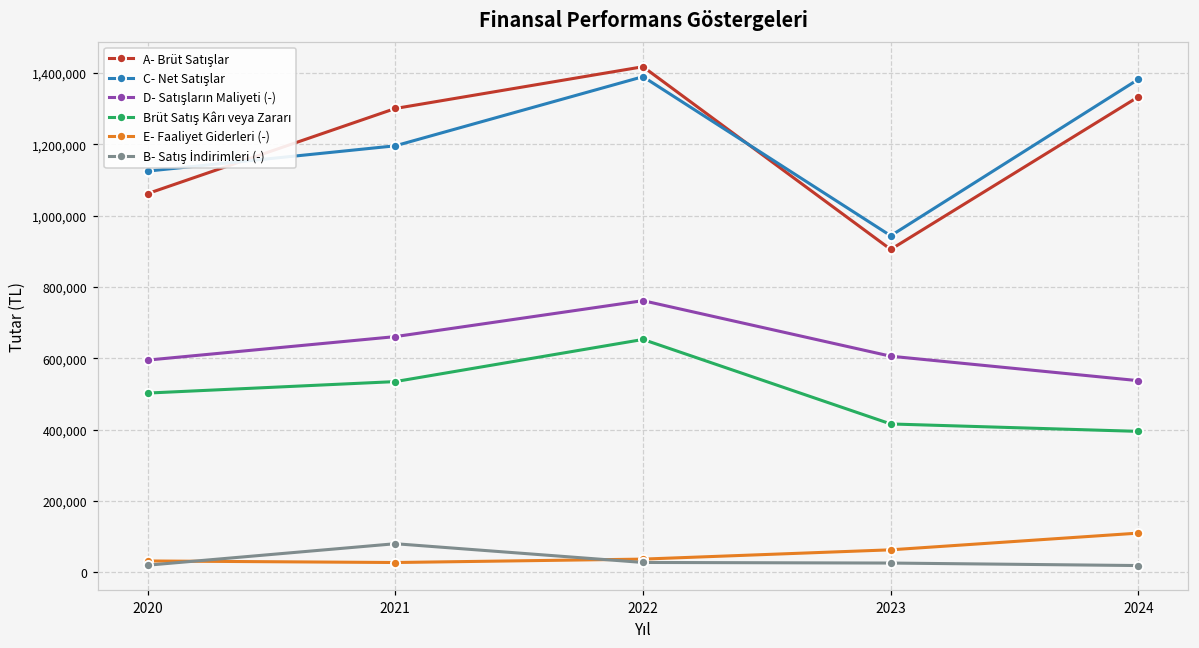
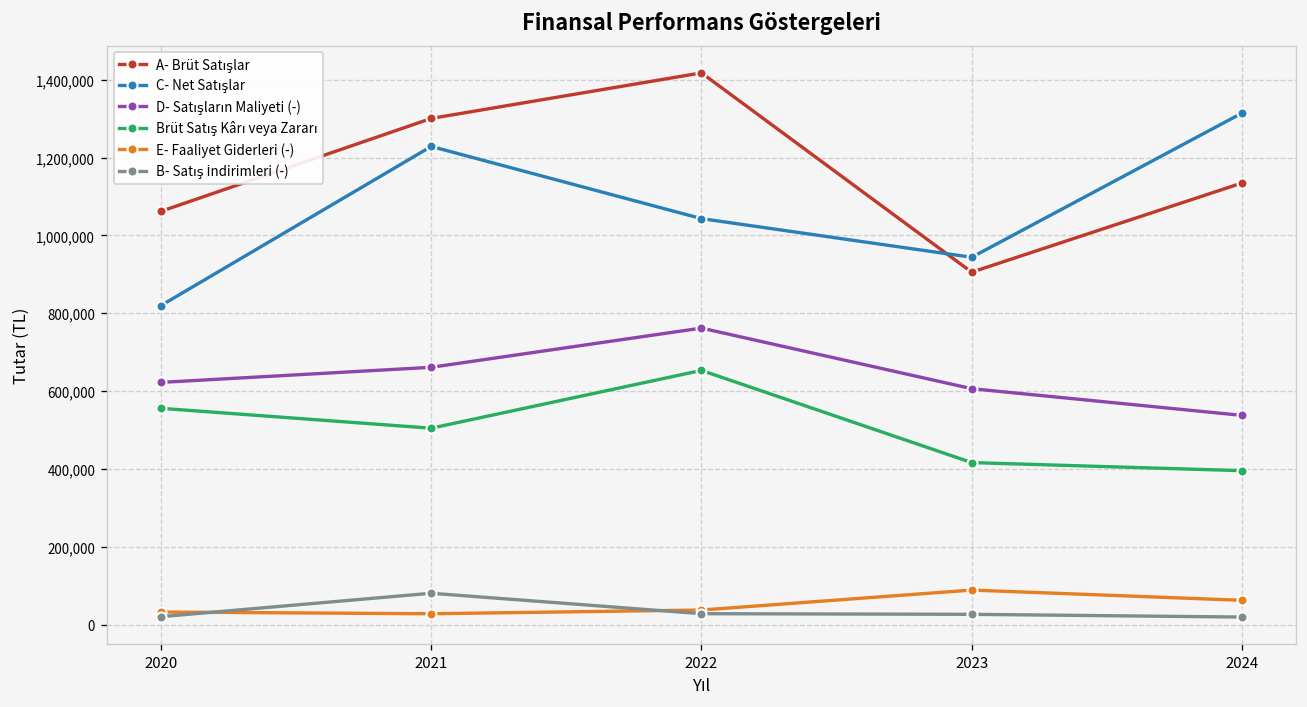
C- Net Satışlar, 2020: 1,130,000 -> 820,000
D- Satışların Maliyeti (-), 2020: 600,000 -> 620,000
Brüt Satış Kârı veya Zararı, 2020: 500,000 -> 560,000
C- Net Satışlar, 2021: 1,200,000 -> 1,230,000
Brüt Satış Kârı veya Zararı, 2021: 530,000 -> 500,000
C- Net Satışlar, 2022: 1,390,000 -> 1,040,000
E- Faaliyet Giderleri (-), 2023: 60,000 -> 90,000
A- Brüt Satışlar, 2024: 1,330,000 -> 1,130,000
C- Net Satışlar, 2024: 1,380,000 -> 1,310,000
E- Faaliyet Giderleri (-), 2024: 110,000 -> 60,000
